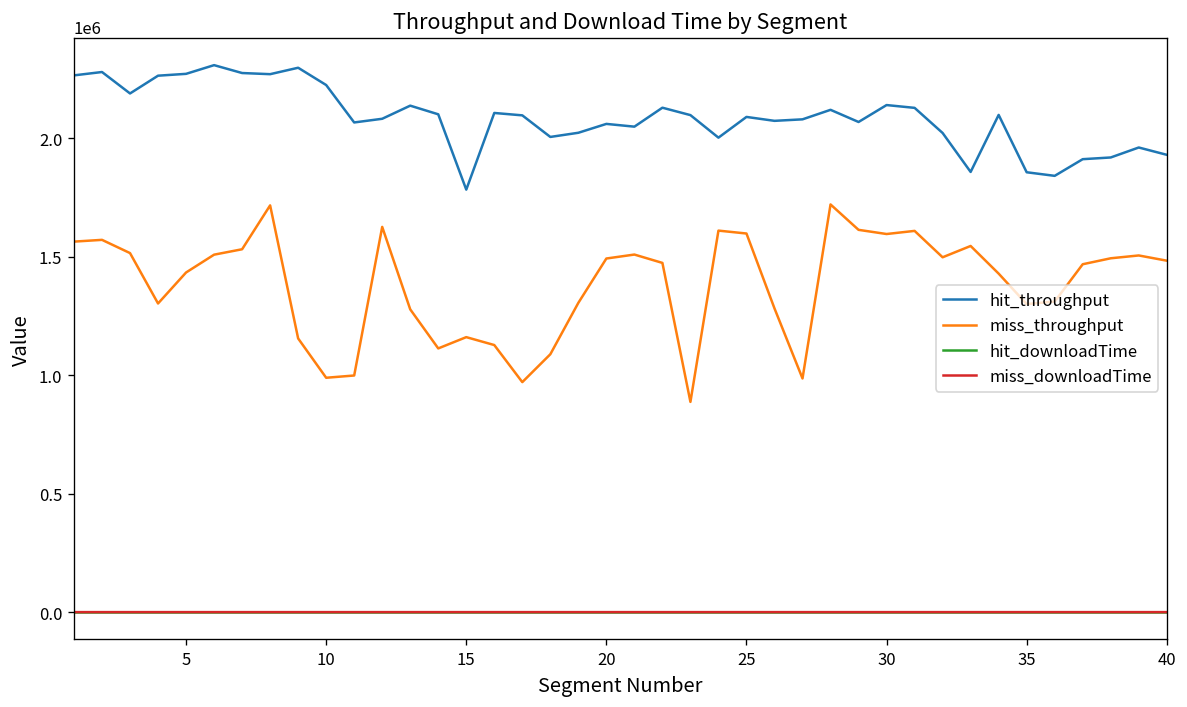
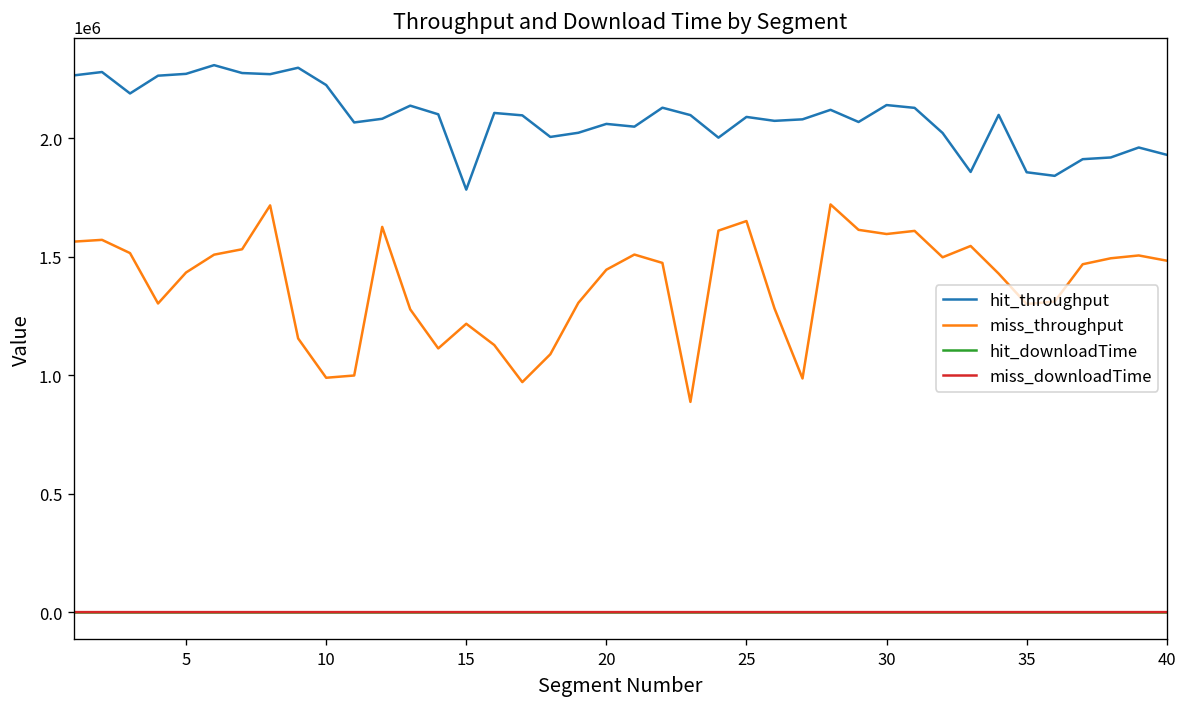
miss_throughput, 15: 1160000 -> 1220000
miss_throughput, 20: 1490000 -> 1440000
miss_throughput, 25: 1600000 -> 1650000
